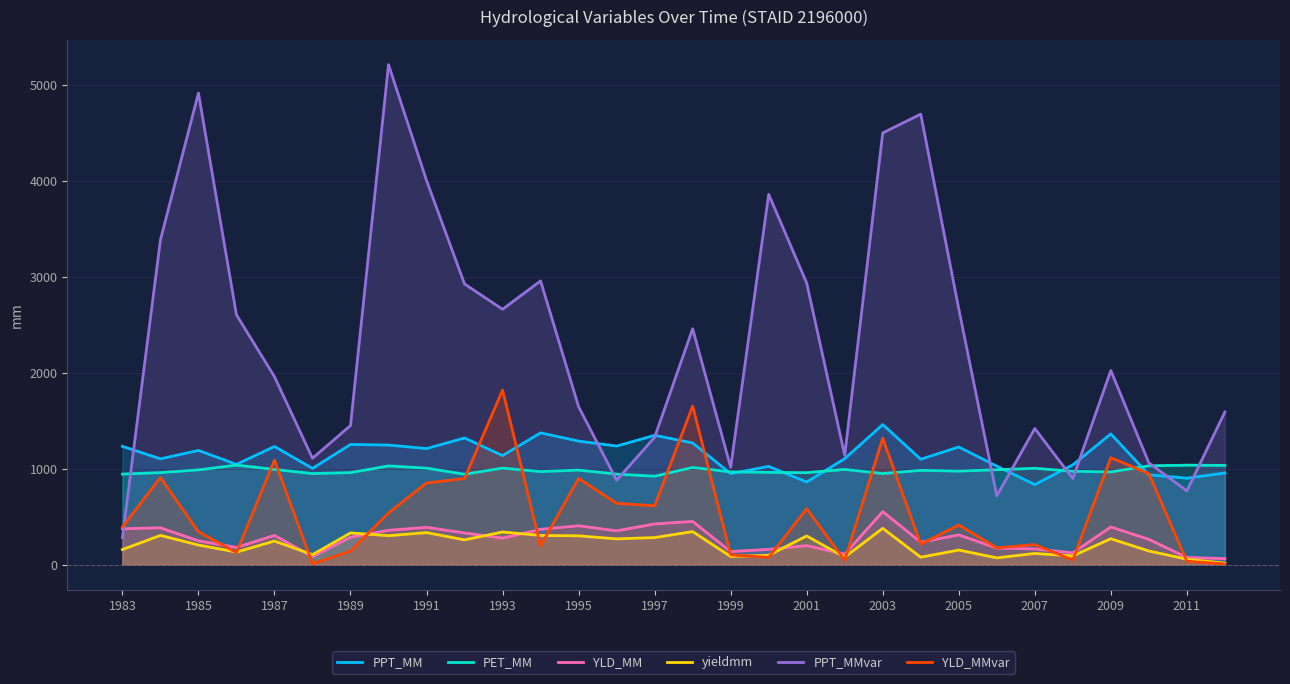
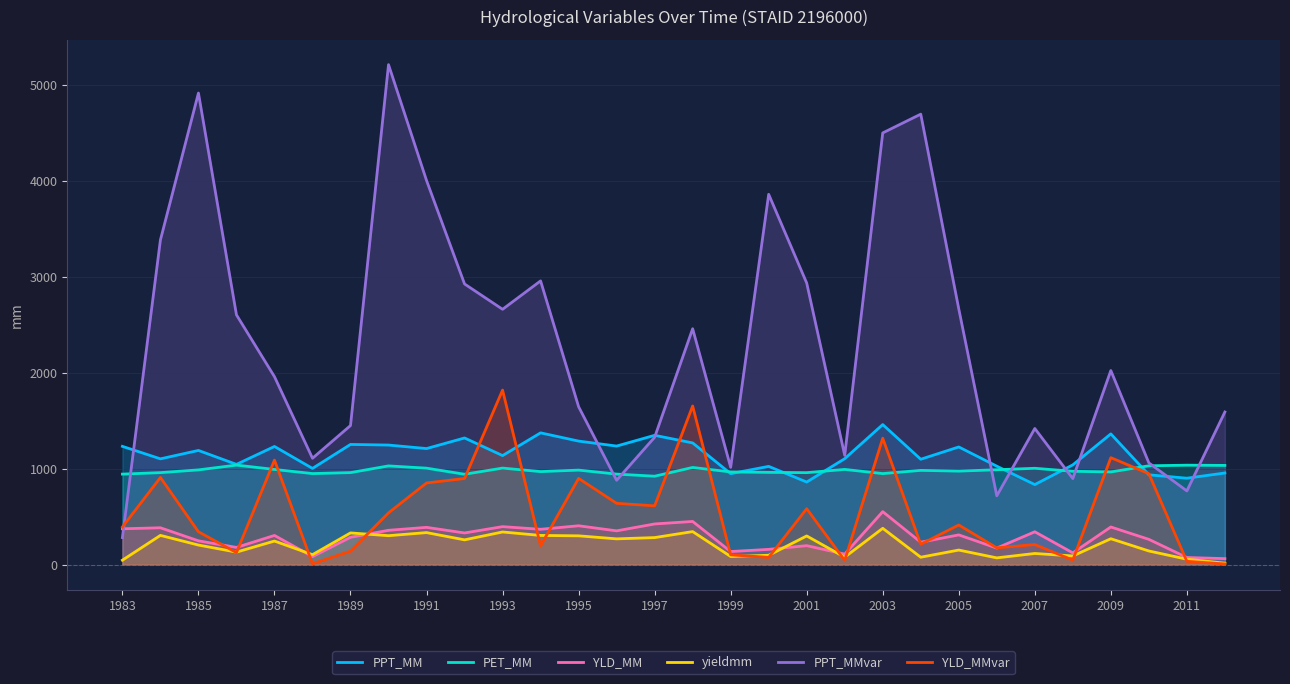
yieldmm, 1983: 200 -> 0
YLD_MM, 1993: 300 -> 400
YLD_MM, 2007: 200 -> 300
